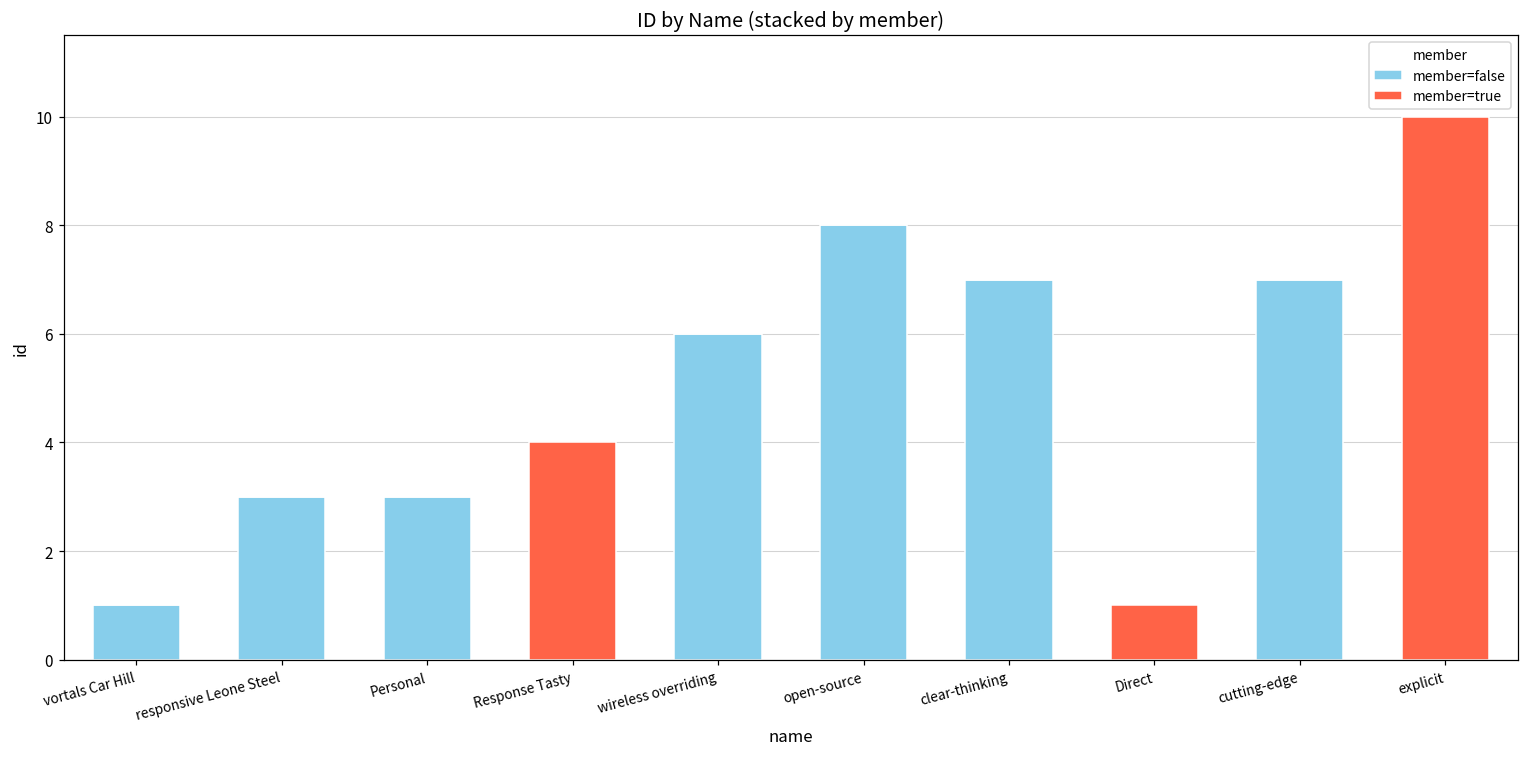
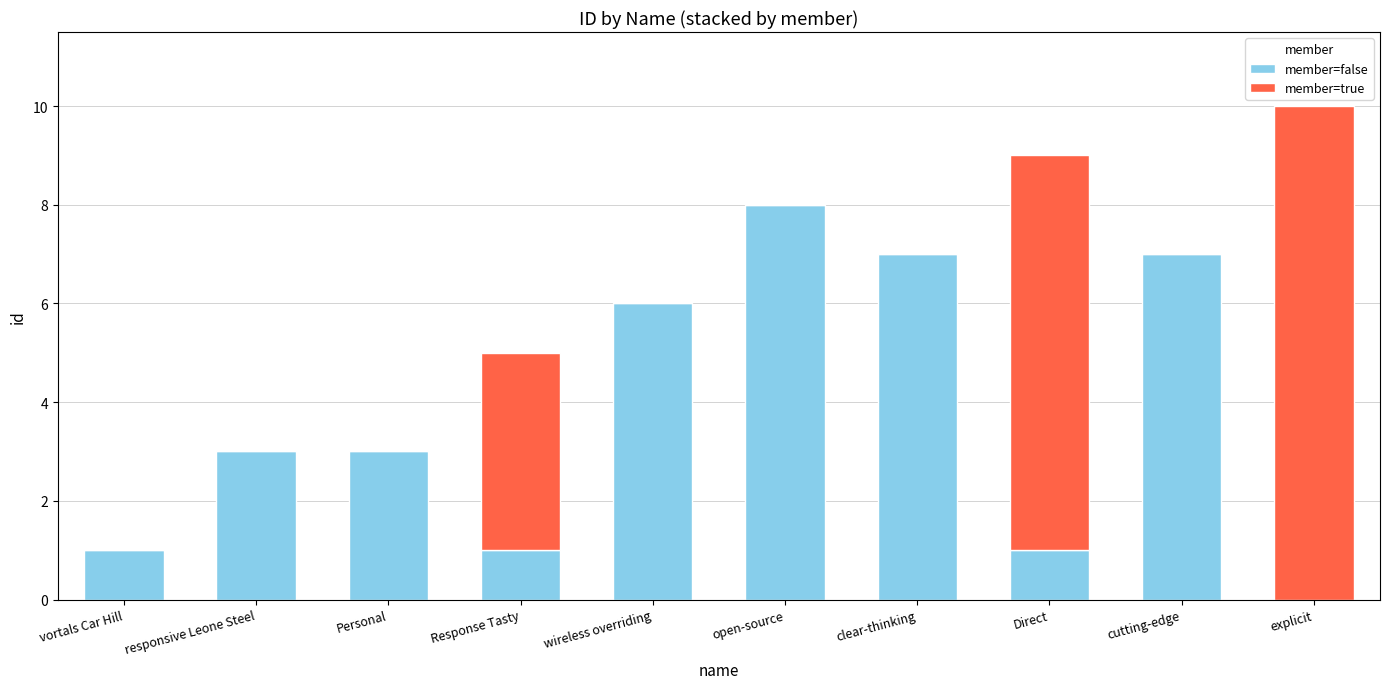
member=false, Response Tasty: 0 -> 1
member=false, Direct: 0 -> 1
member=true, Direct: 1 -> 8
